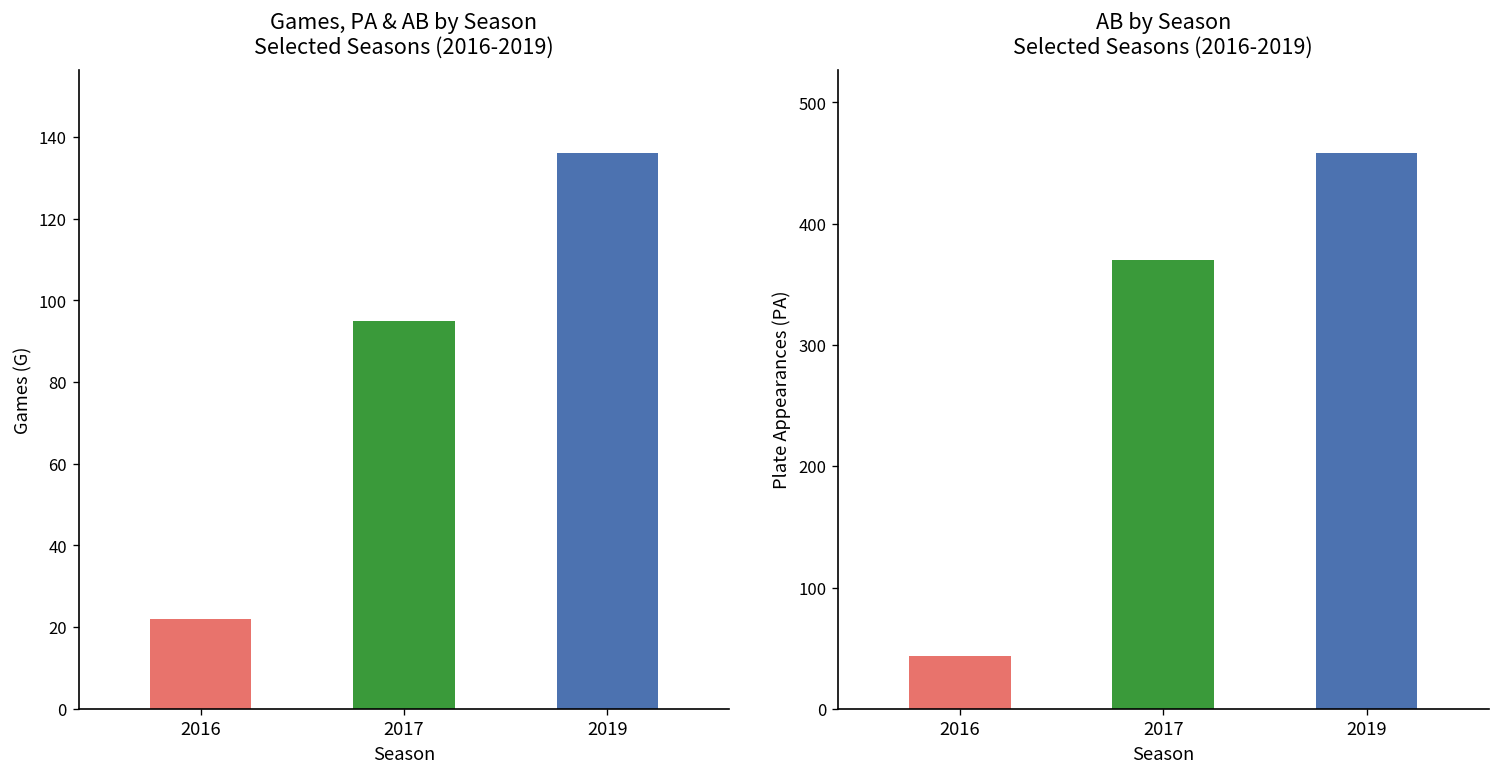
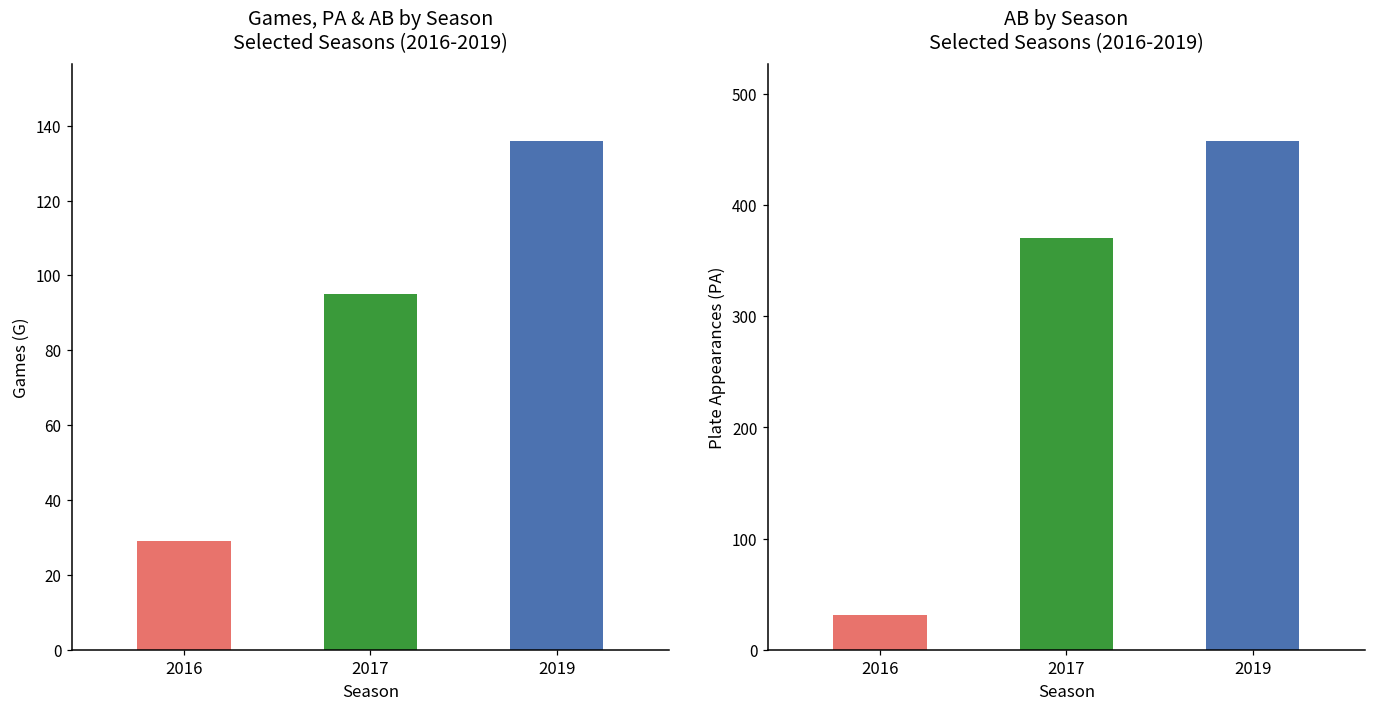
Games, PA & AB by Season Selected Seasons (2016-2019), 2016: 22 -> 29
AB by Season Selected Seasons (2016-2019), 2016: 44 -> 31
